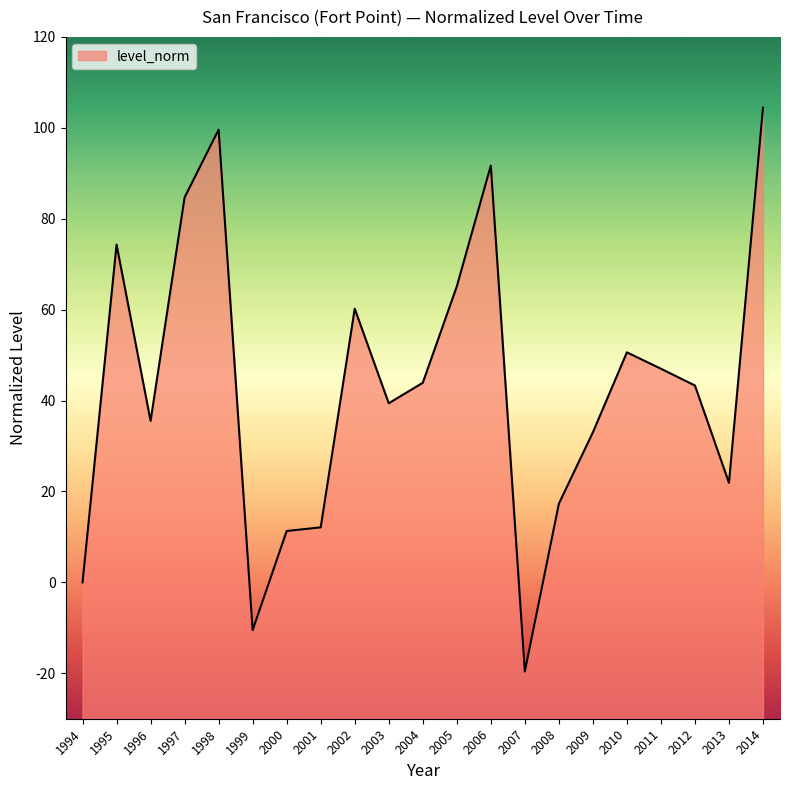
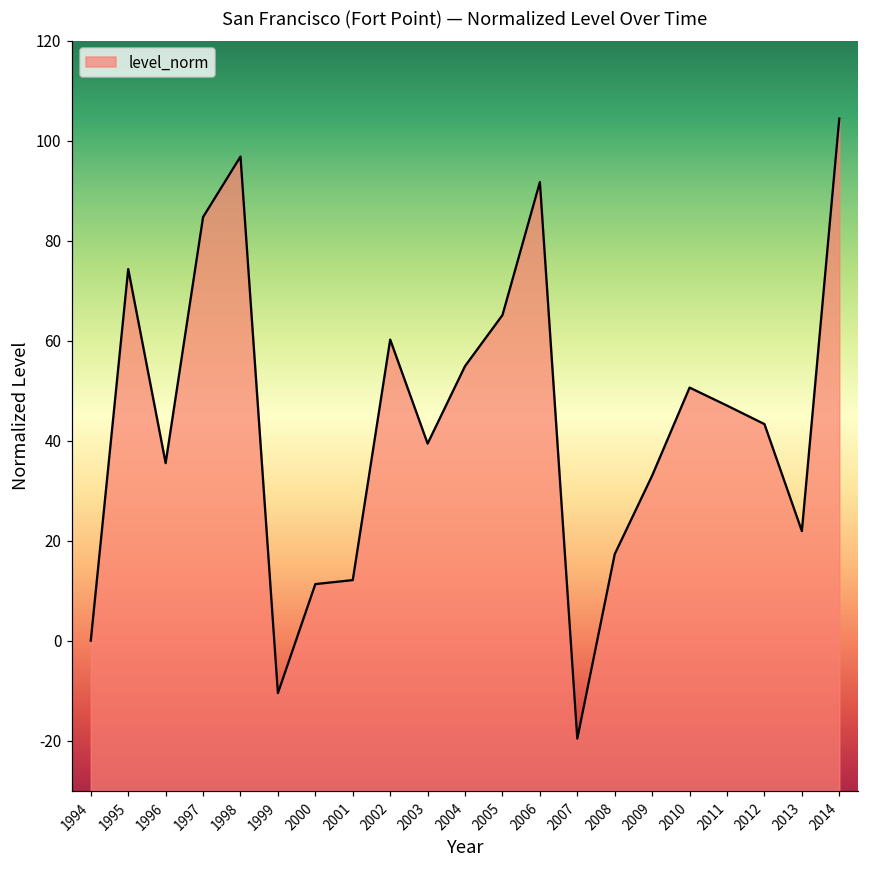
1998: 100 -> 97
2004: 44 -> 55
